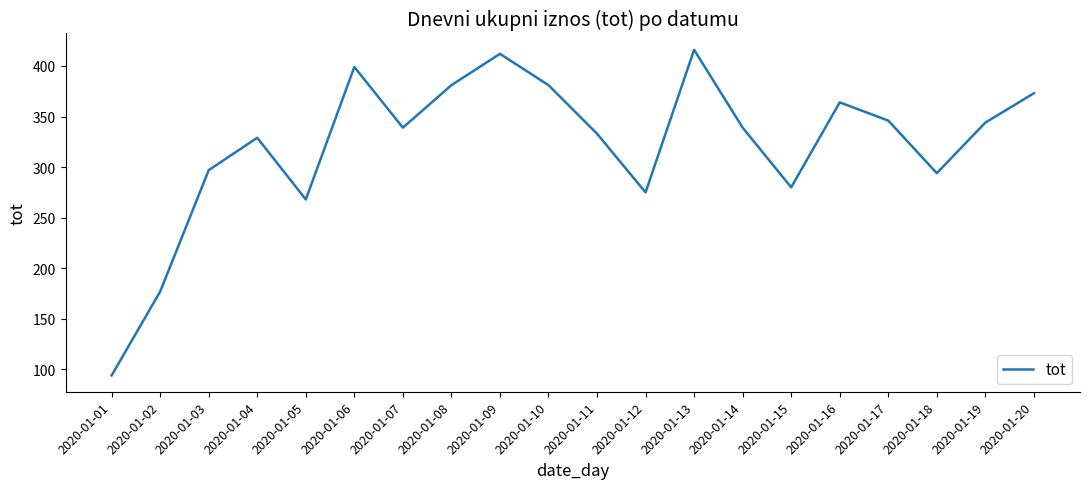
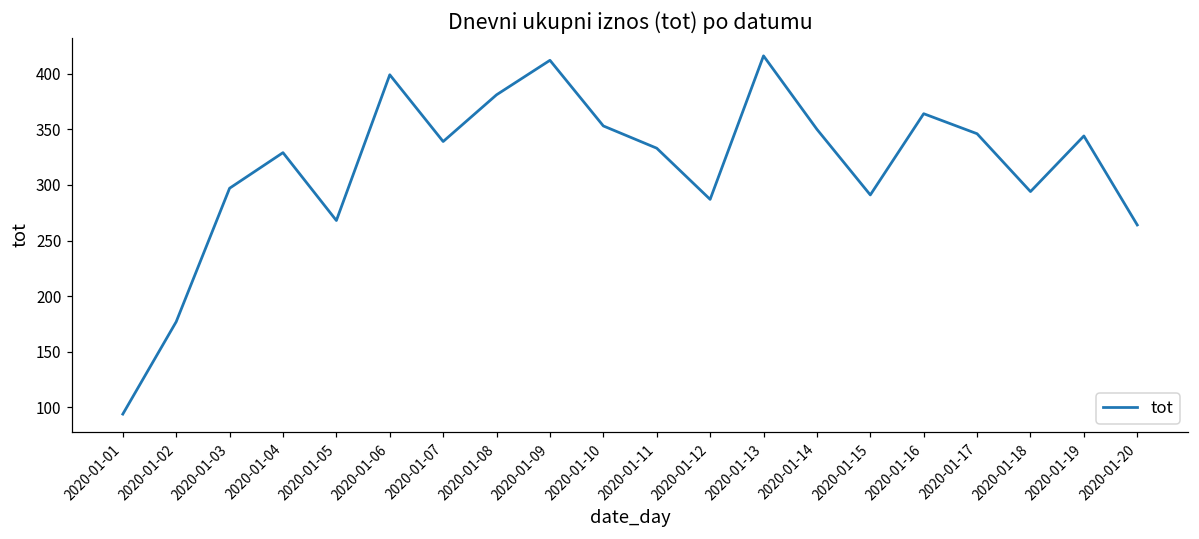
2020-01-10: 381 -> 353
2020-01-12: 275 -> 287
2020-01-14: 339 -> 350
2020-01-15: 280 -> 291
2020-01-20: 373 -> 264
